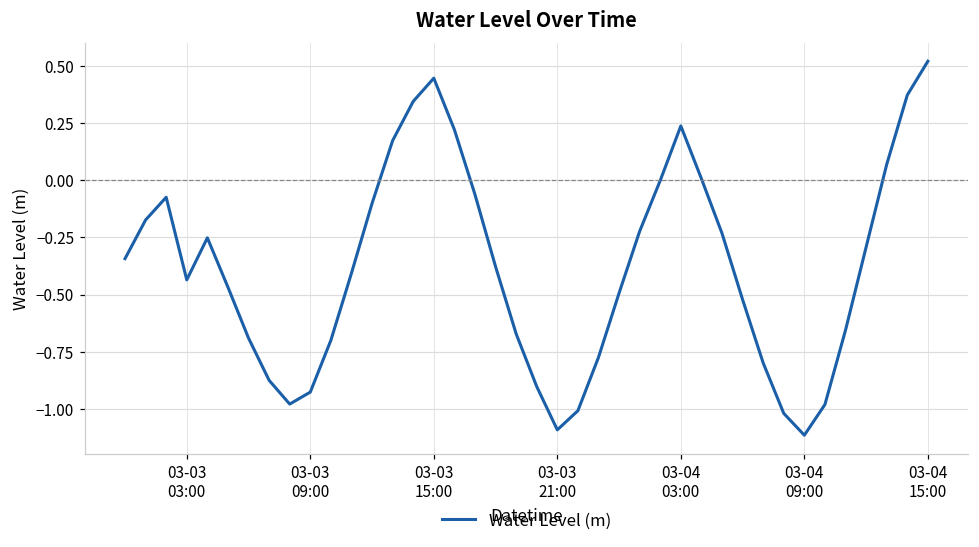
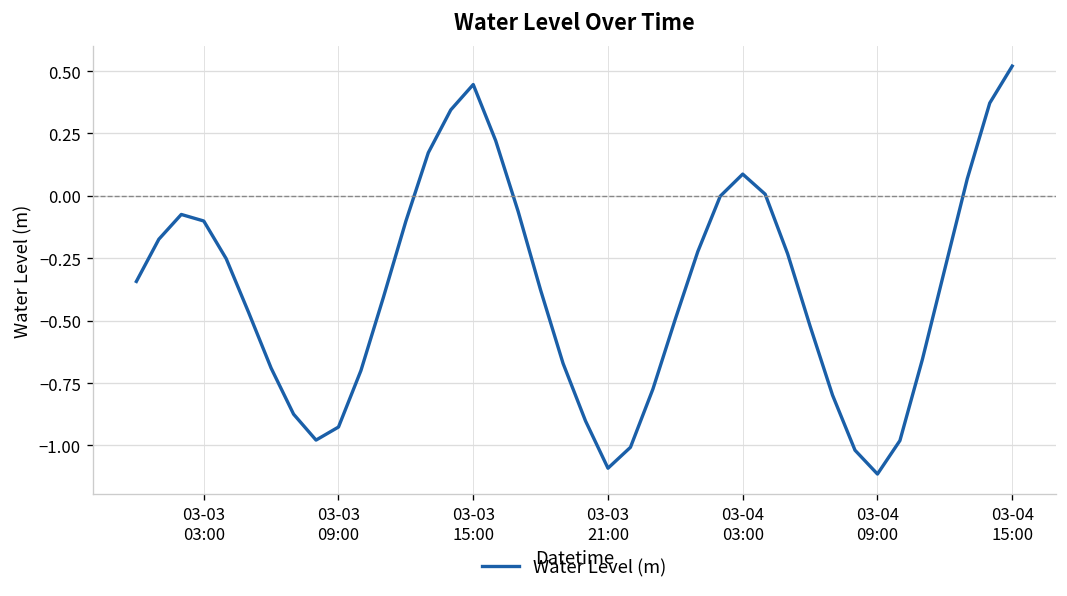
03-03 03:00: -0.44 -> -0.10
03-04 03:00: 0.24 -> 0.09
